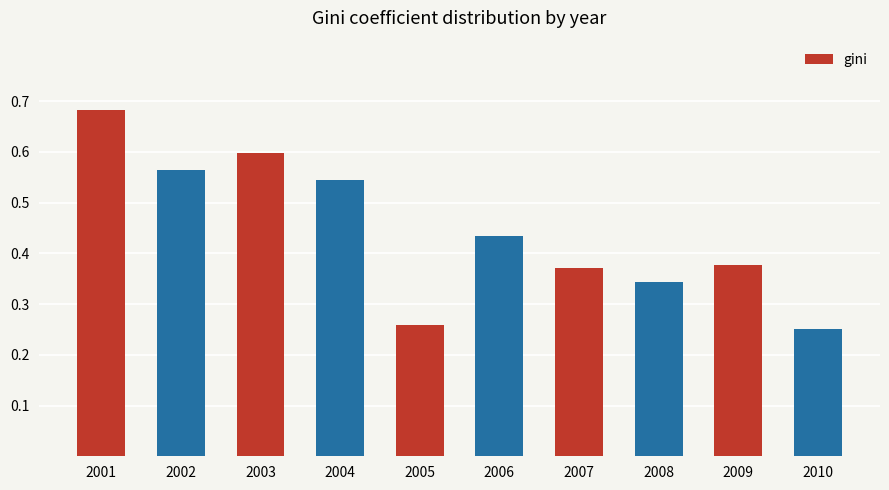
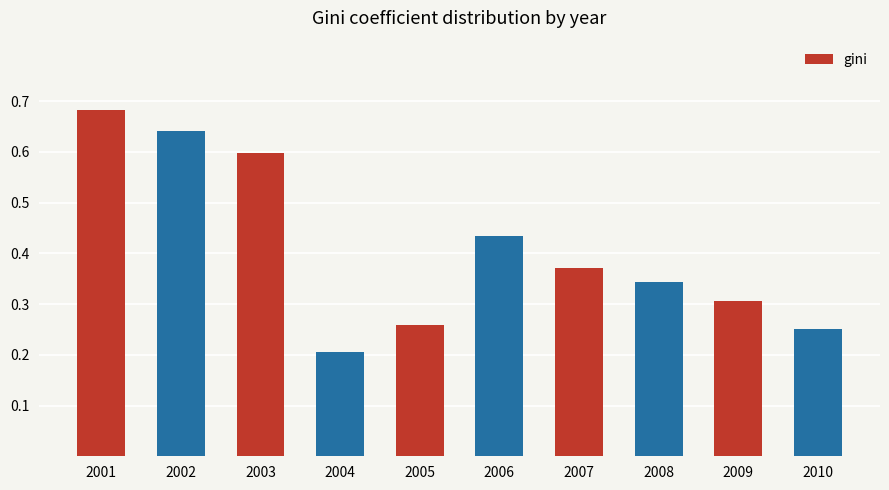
2002: 0.56 -> 0.64
2004: 0.54 -> 0.21
2009: 0.38 -> 0.31
